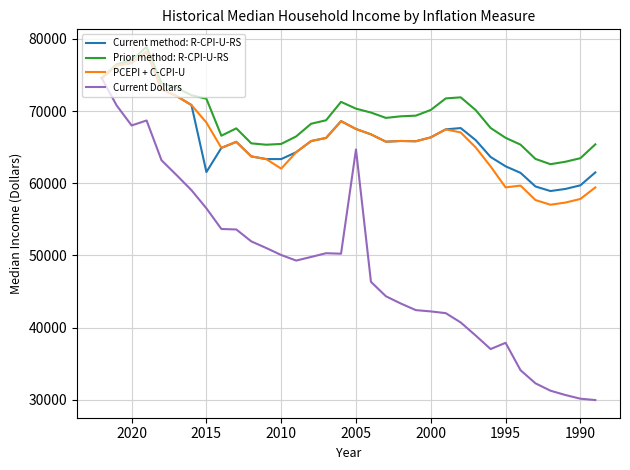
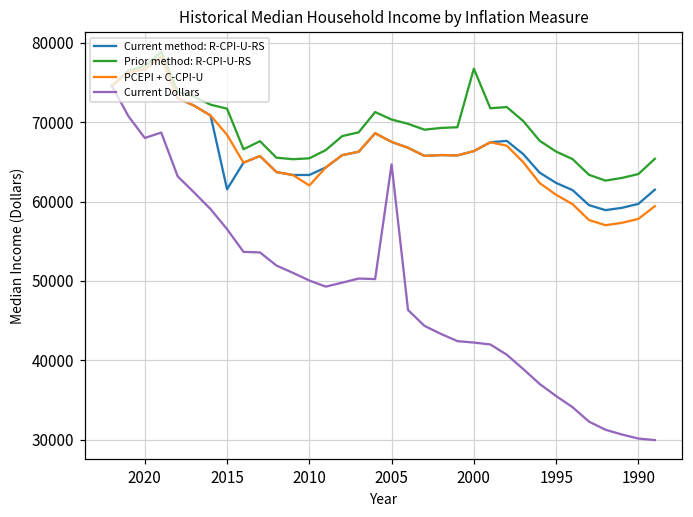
Prior method: R-CPI-U-RS, 2000: 70000 -> 77000
PCEPI + C-CPI-U, 1995: 59000 -> 61000
Current Dollars, 1995: 38000 -> 35000
